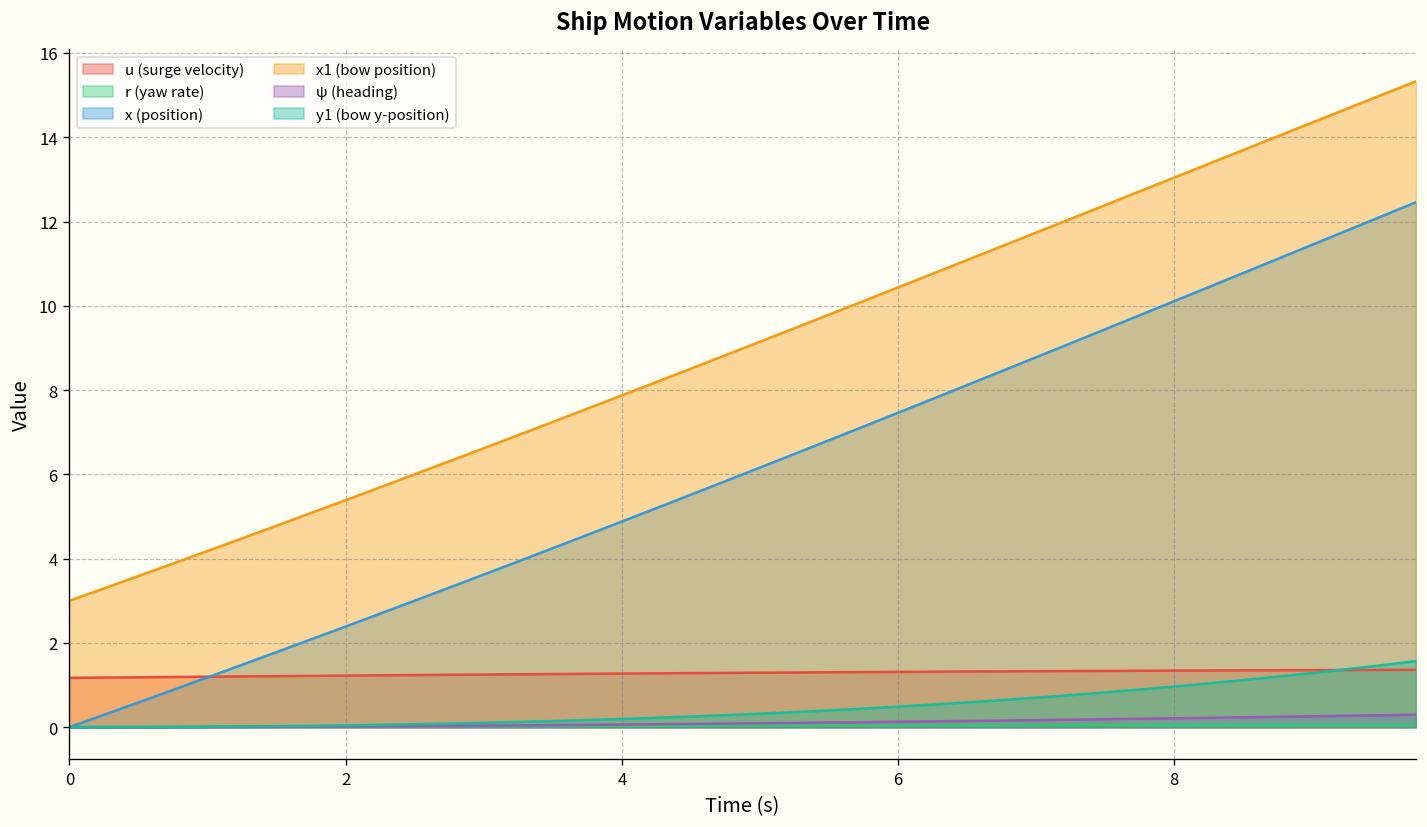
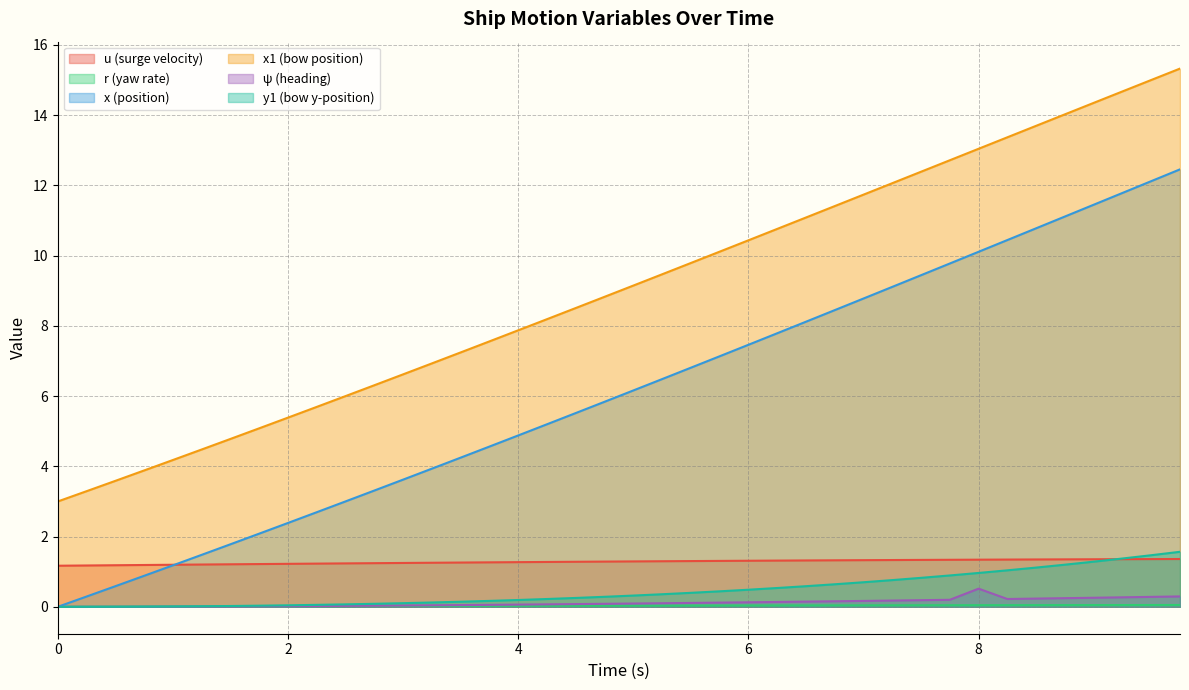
ψ (heading), 8: 0.2 -> 0.5
